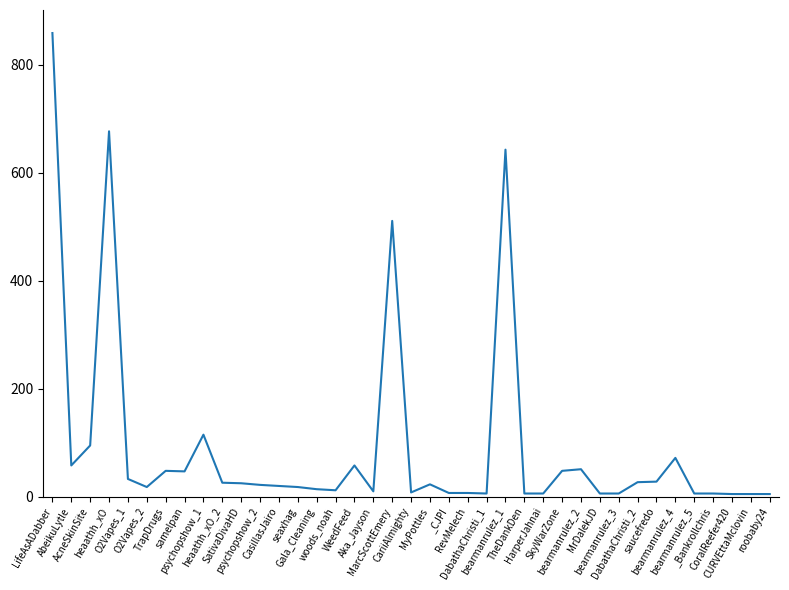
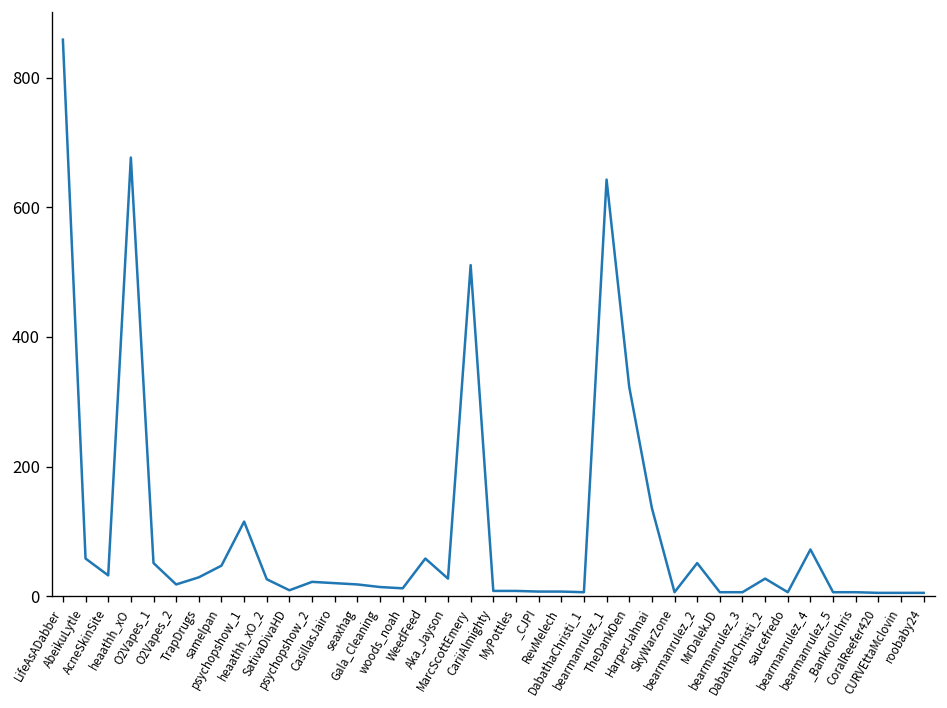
AcneSkinSite: 100 -> 30
O2Vapes_1: 30 -> 50
TrapDrugs: 50 -> 30
SativaDivaHD: 30 -> 10
Aka_Jayson: 10 -> 30
MyPottles: 20 -> 10
TheDankDen: 10 -> 320
HarperJahnai: 10 -> 140
SkyWarZone: 50 -> 10
saucefredo: 30 -> 10
